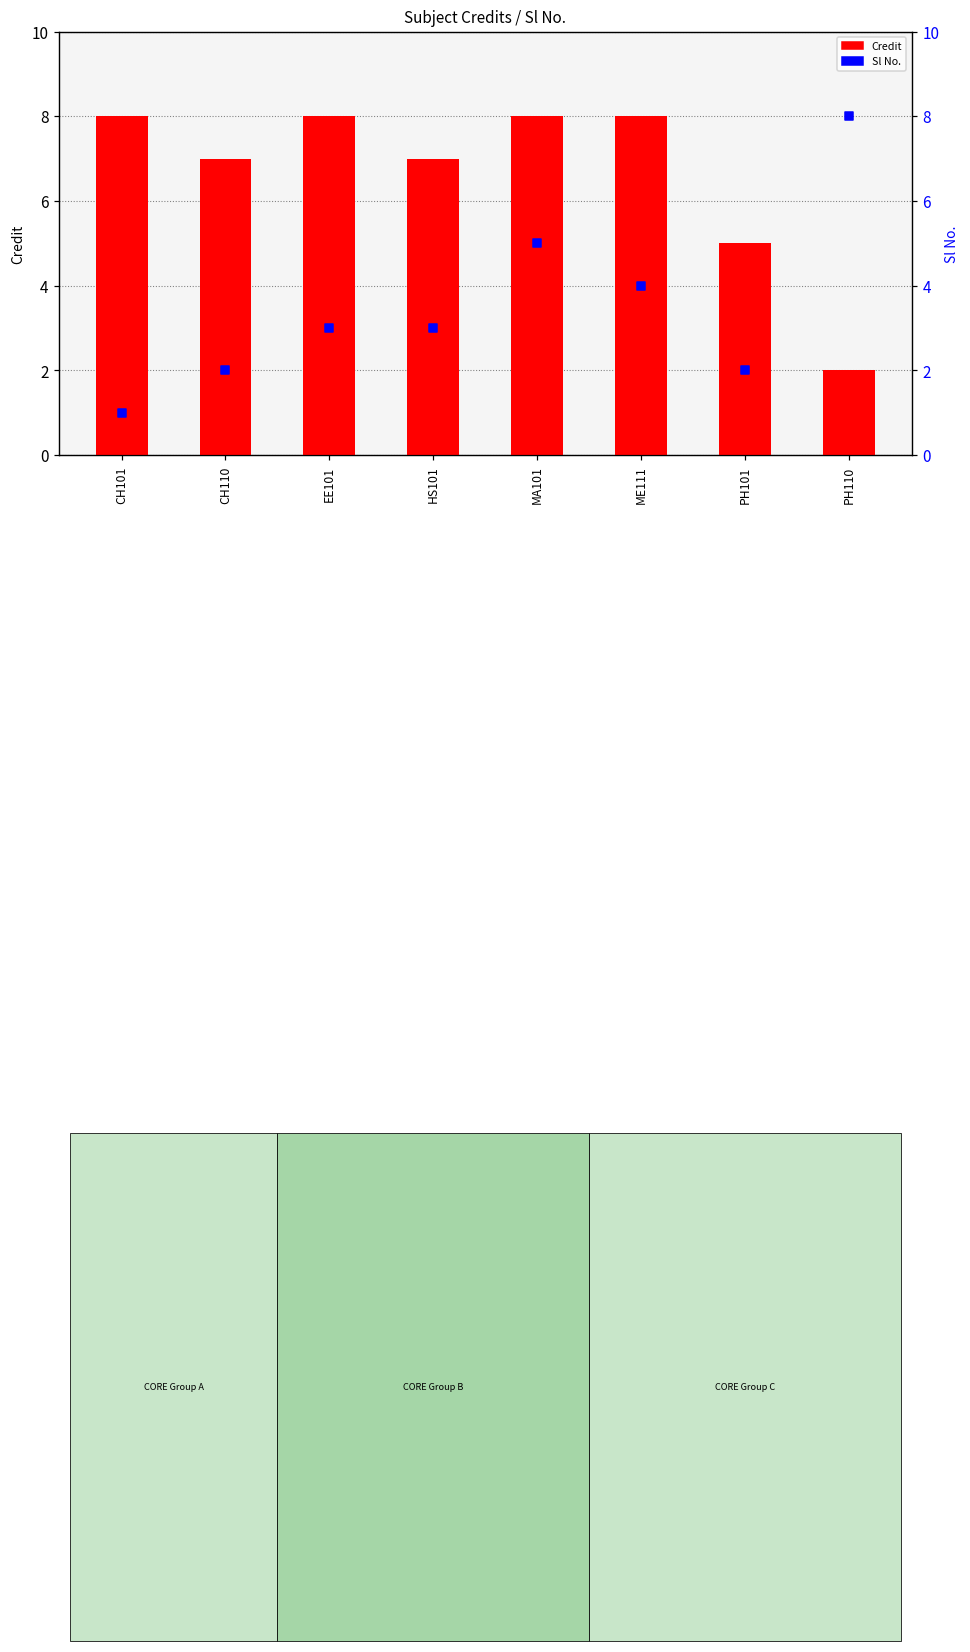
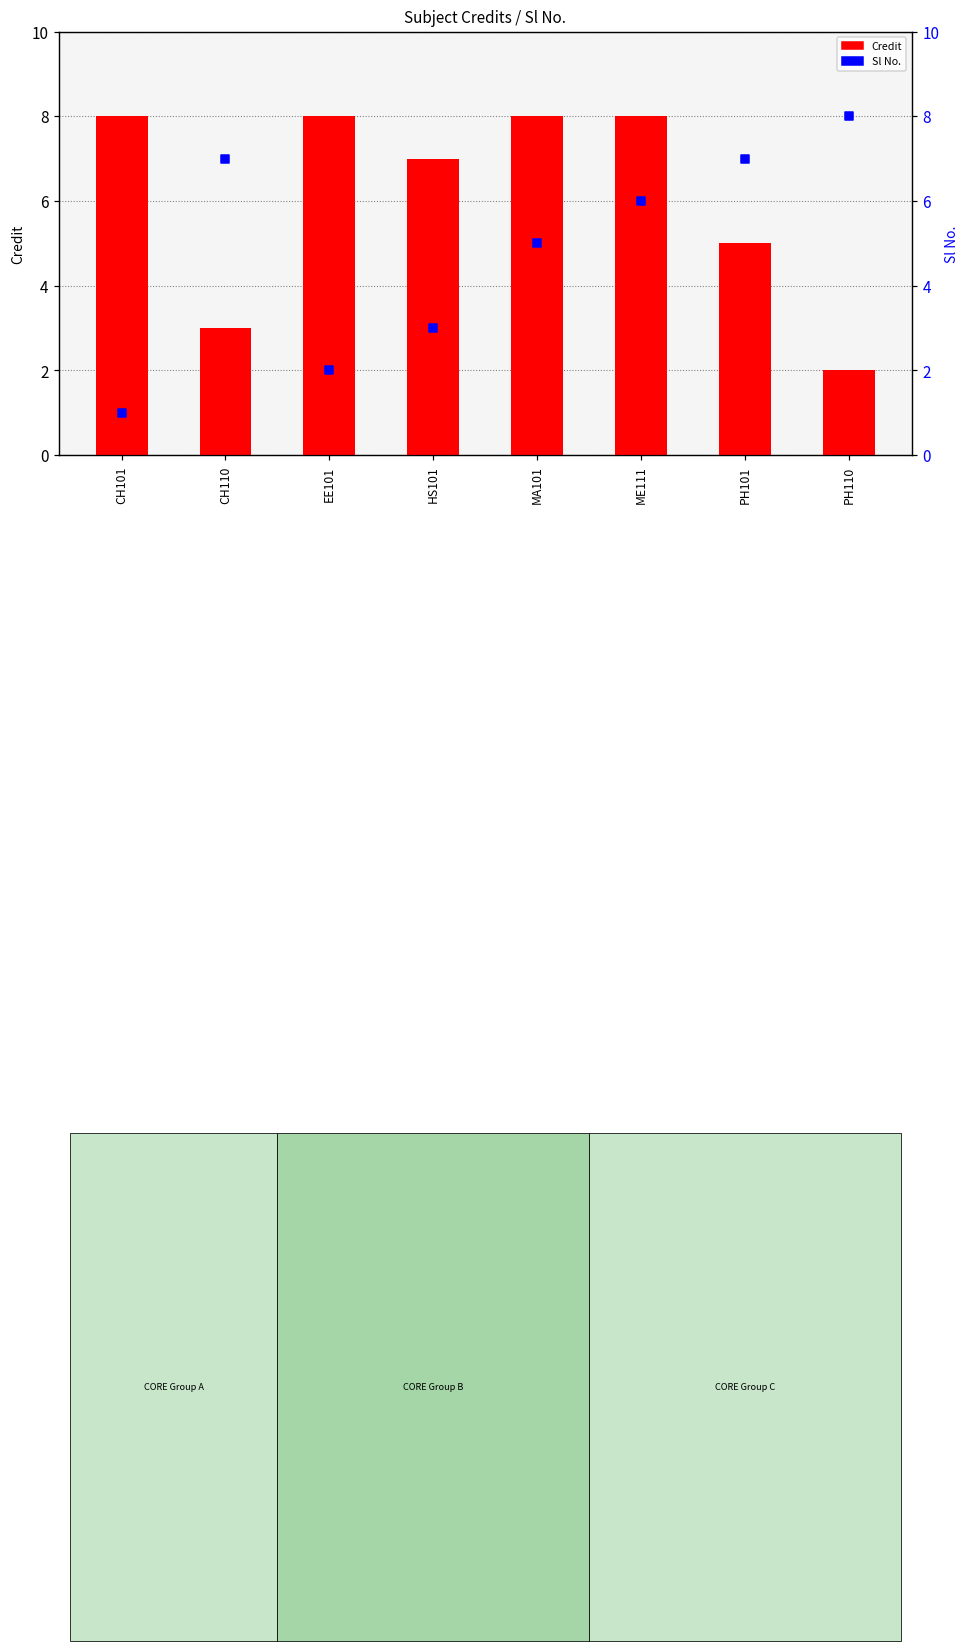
Credit, CH110: 7 -> 3
Sl No., CH110: 2 -> 7
Sl No., EE101: 3 -> 2
Sl No., ME111: 4 -> 6
Sl No., PH101: 2 -> 7
